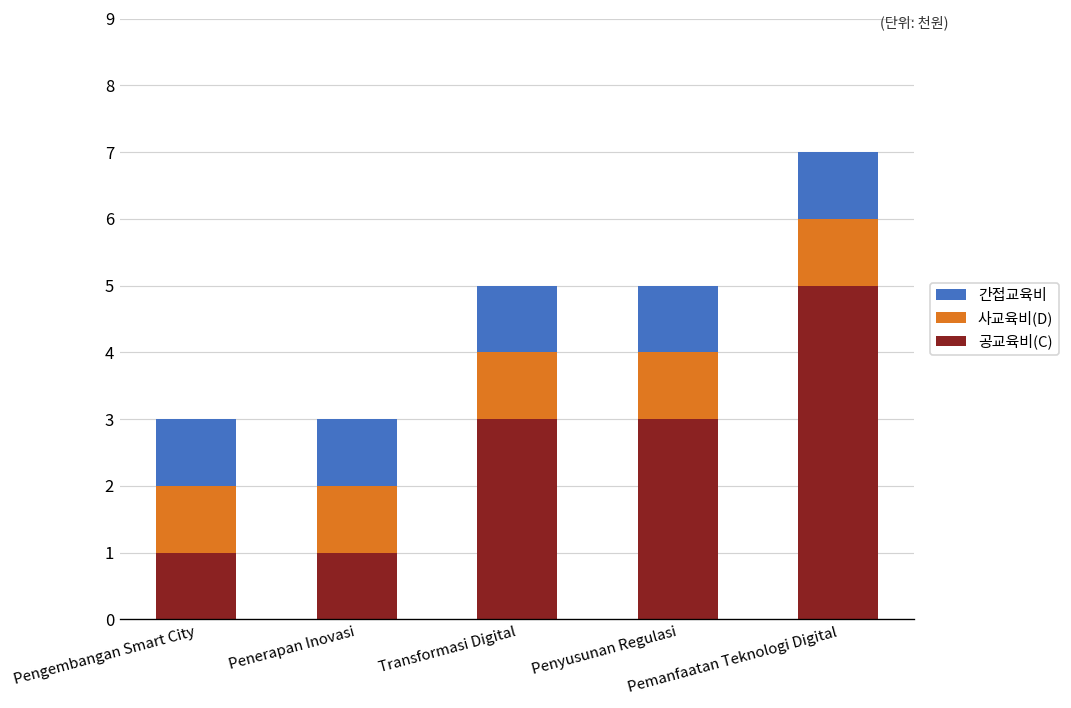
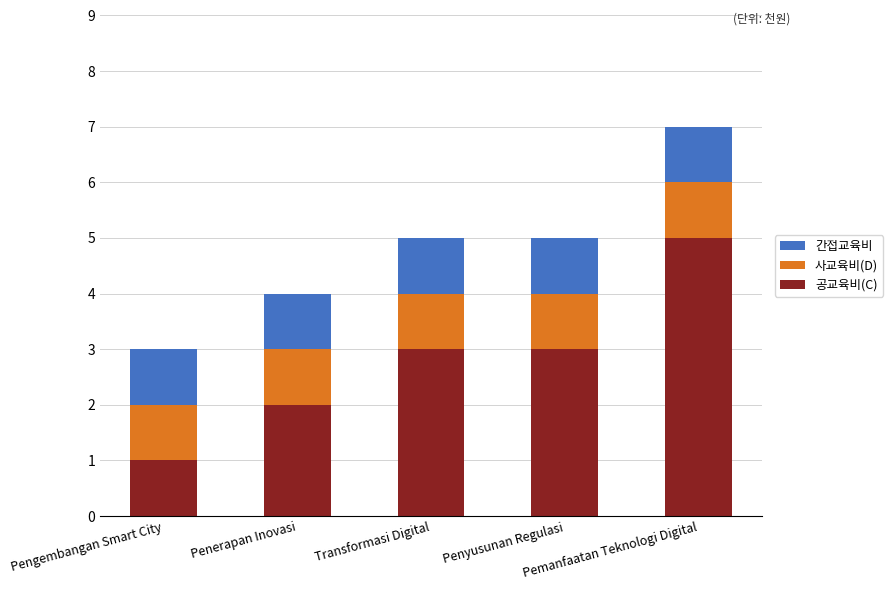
공교육비(C), Penerapan Inovasi: 1 -> 2
